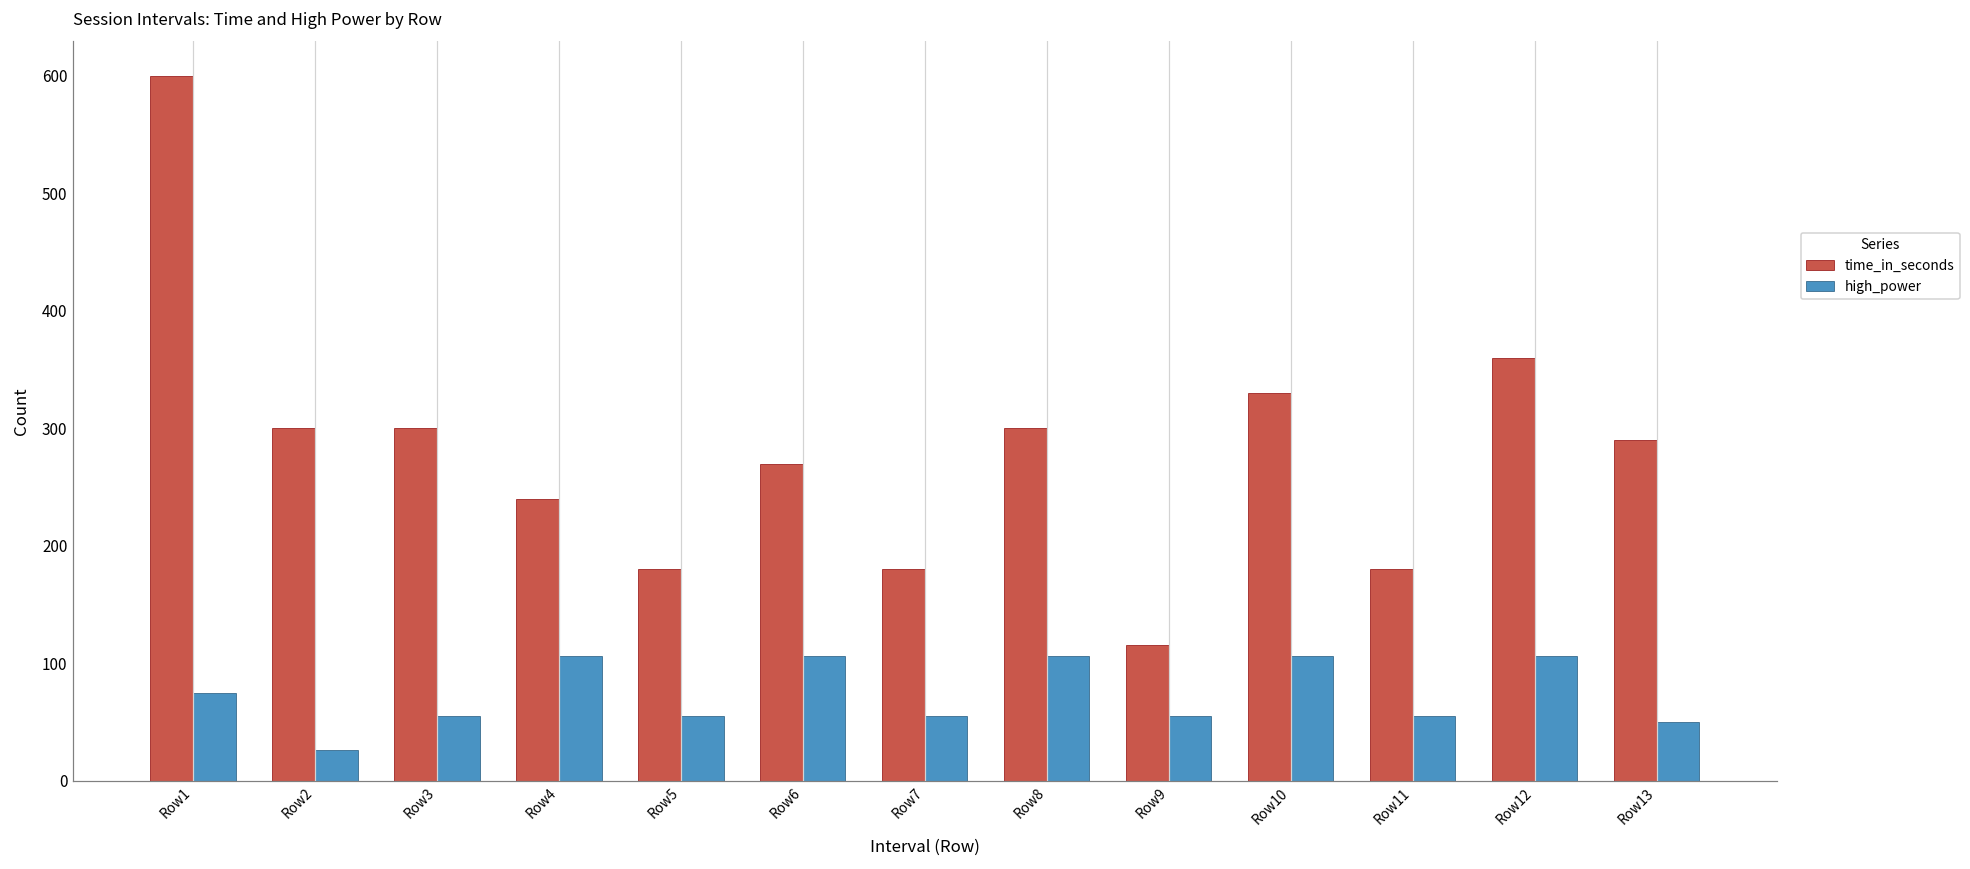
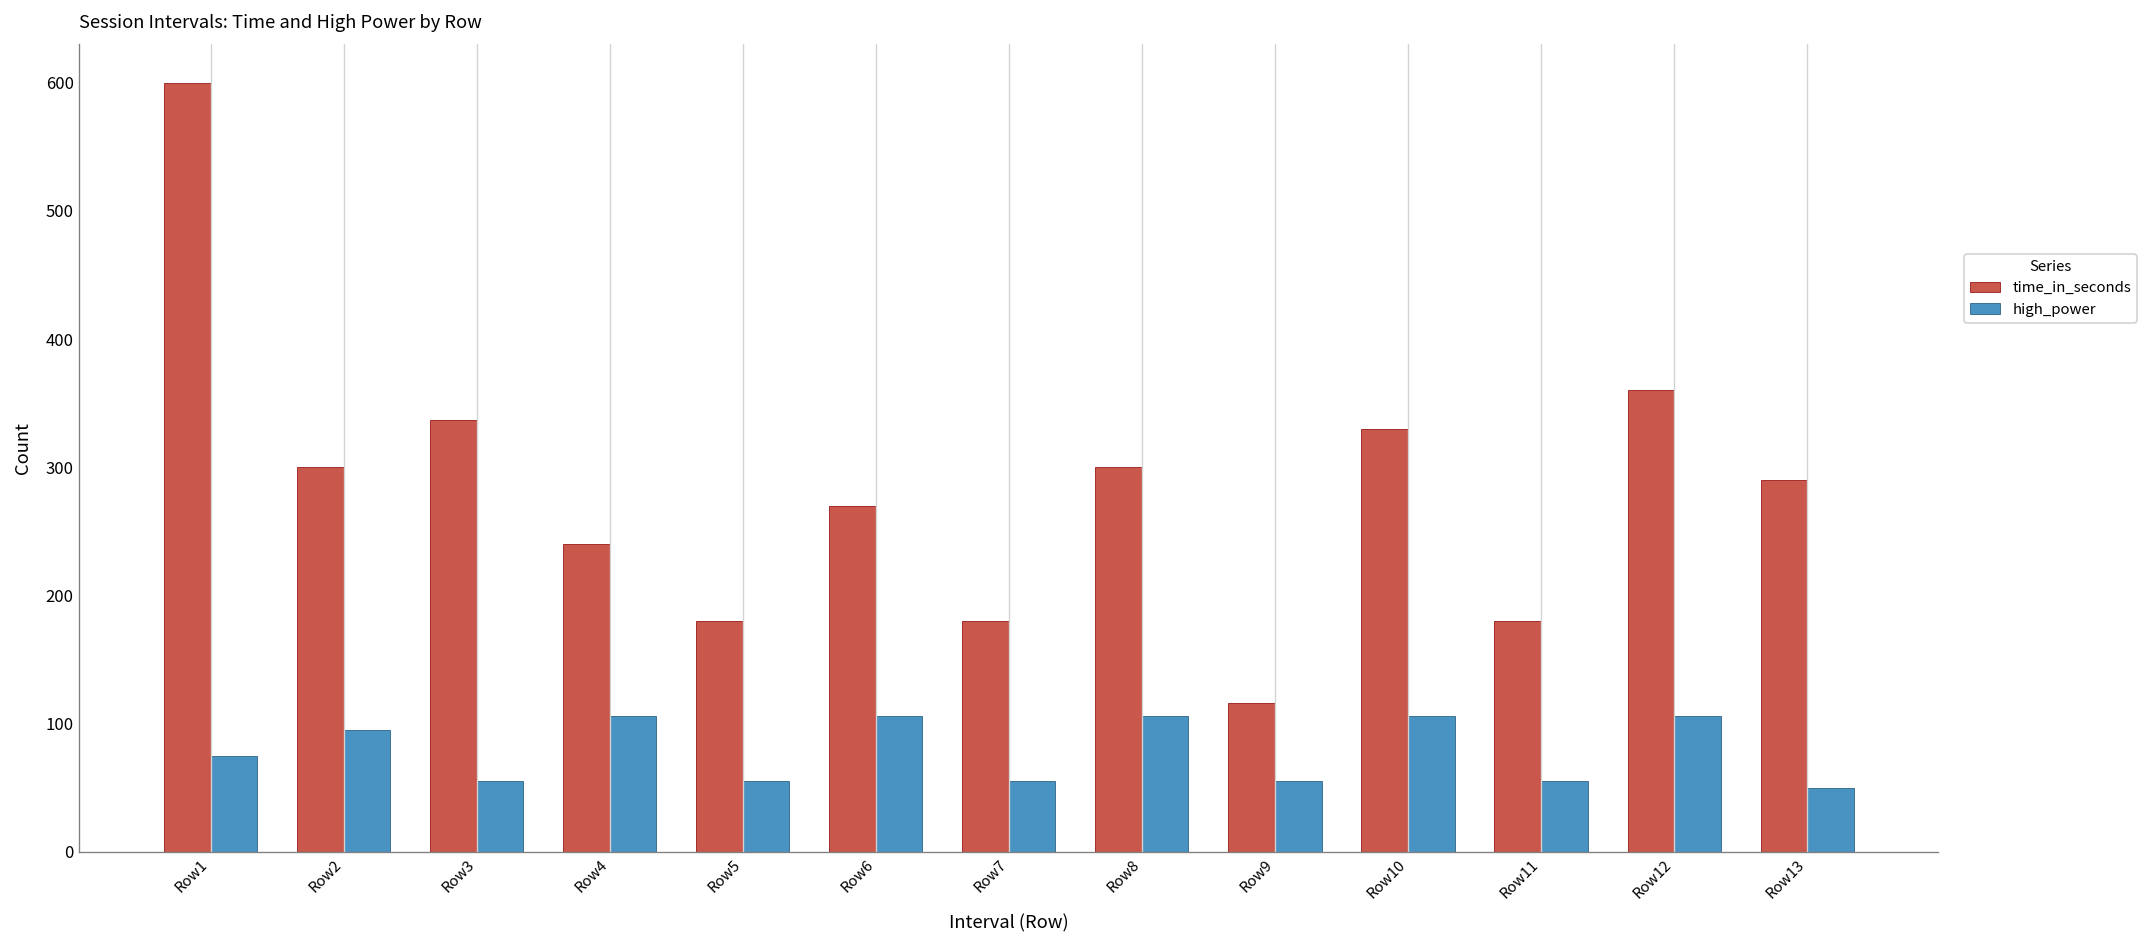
high_power, Row2: 26 -> 95
time_in_seconds, Row3: 300 -> 337
